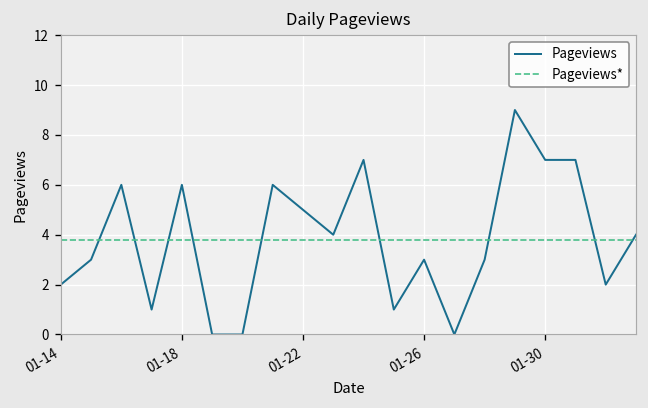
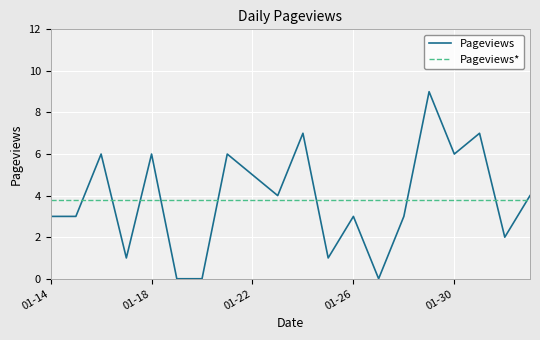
Pageviews, 01-14: 2 -> 3
Pageviews, 01-30: 7 -> 6
